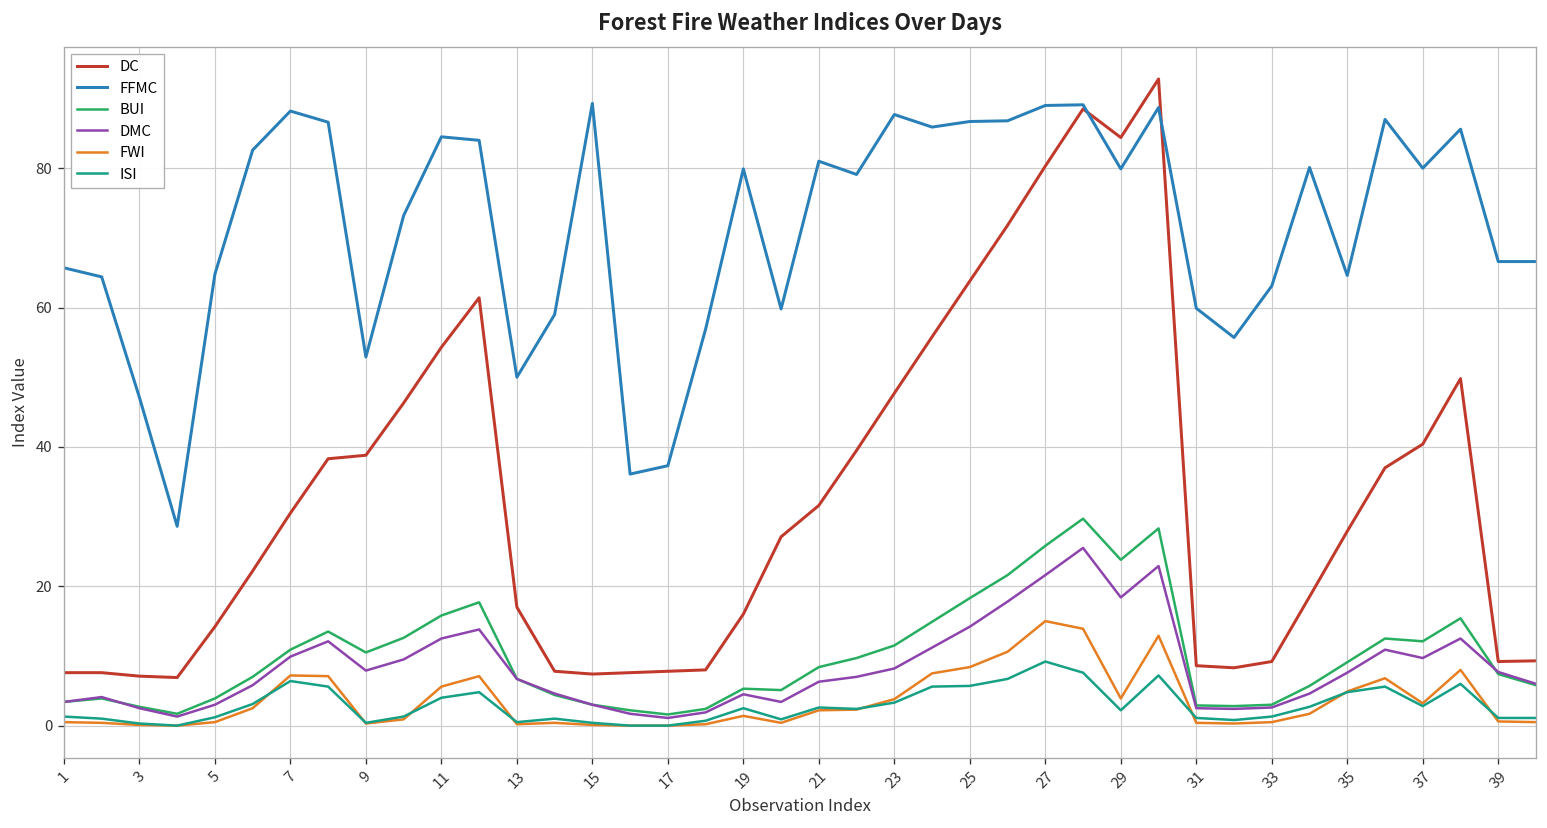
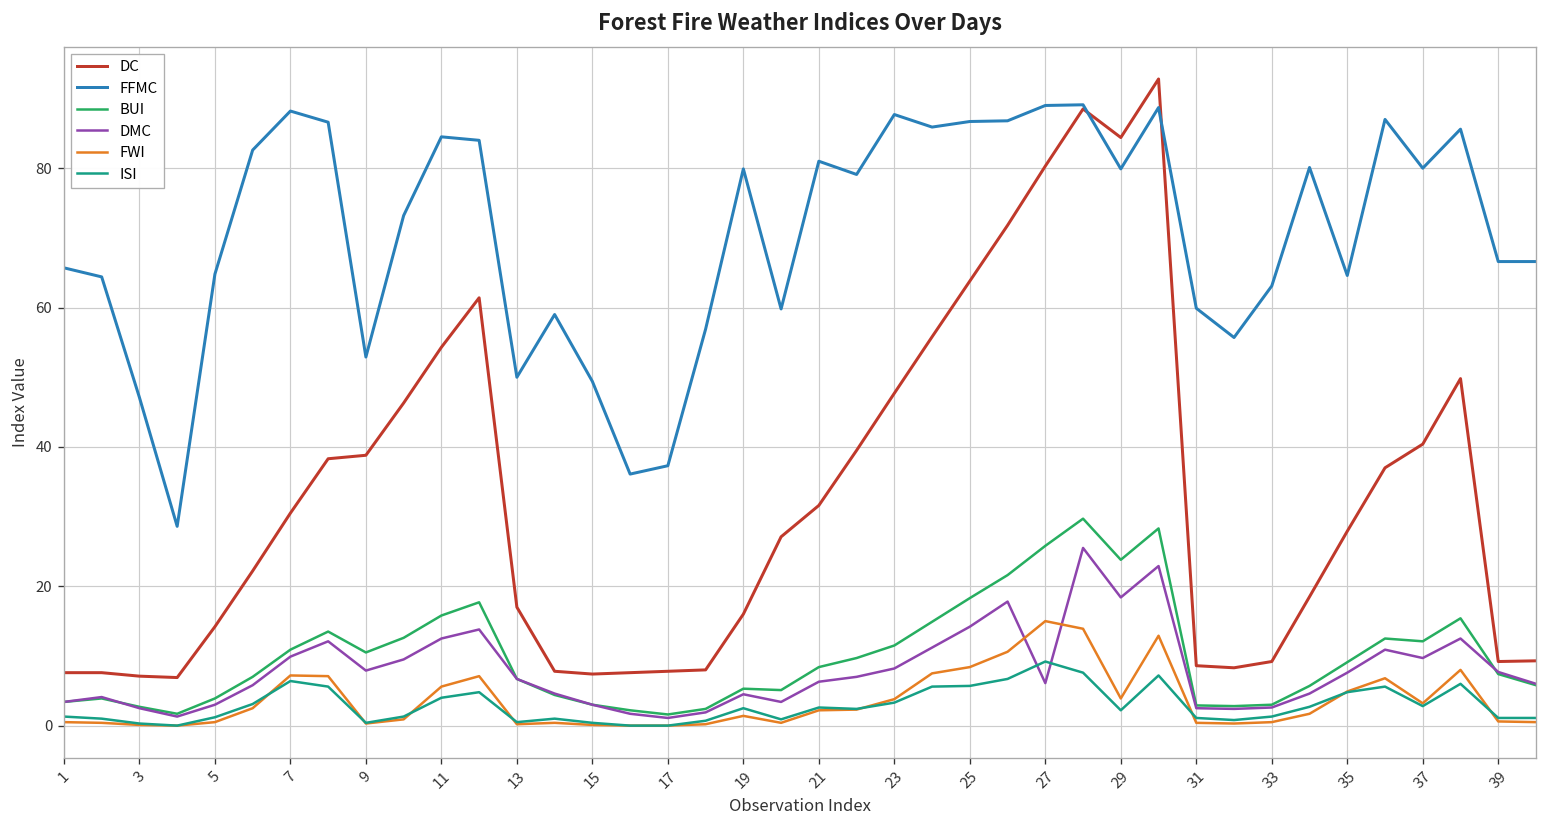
FFMC, 15: 89 -> 49
DMC, 27: 22 -> 6
